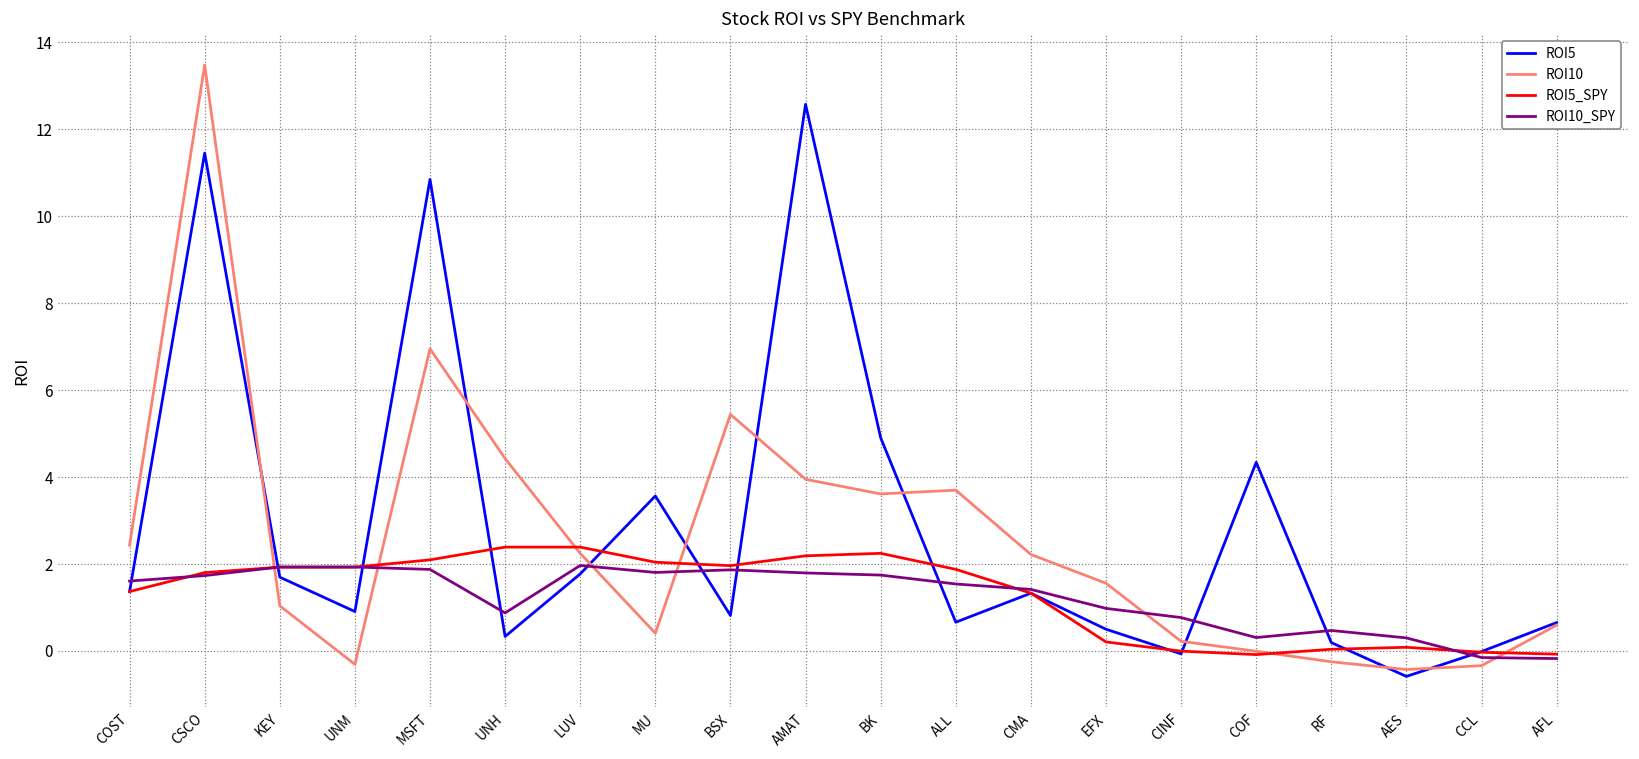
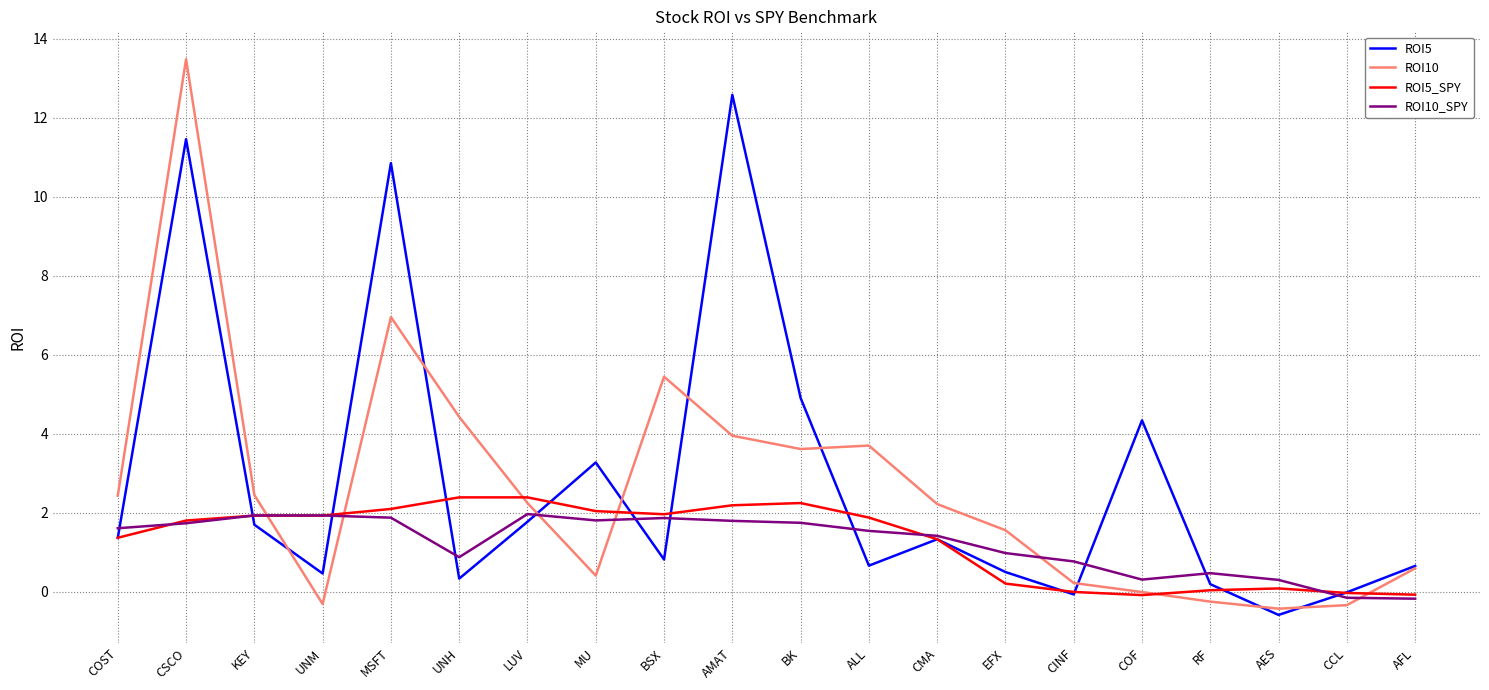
ROI10, KEY: 1.0 -> 2.5
ROI5, UNM: 0.9 -> 0.5
ROI5, MU: 3.6 -> 3.3
